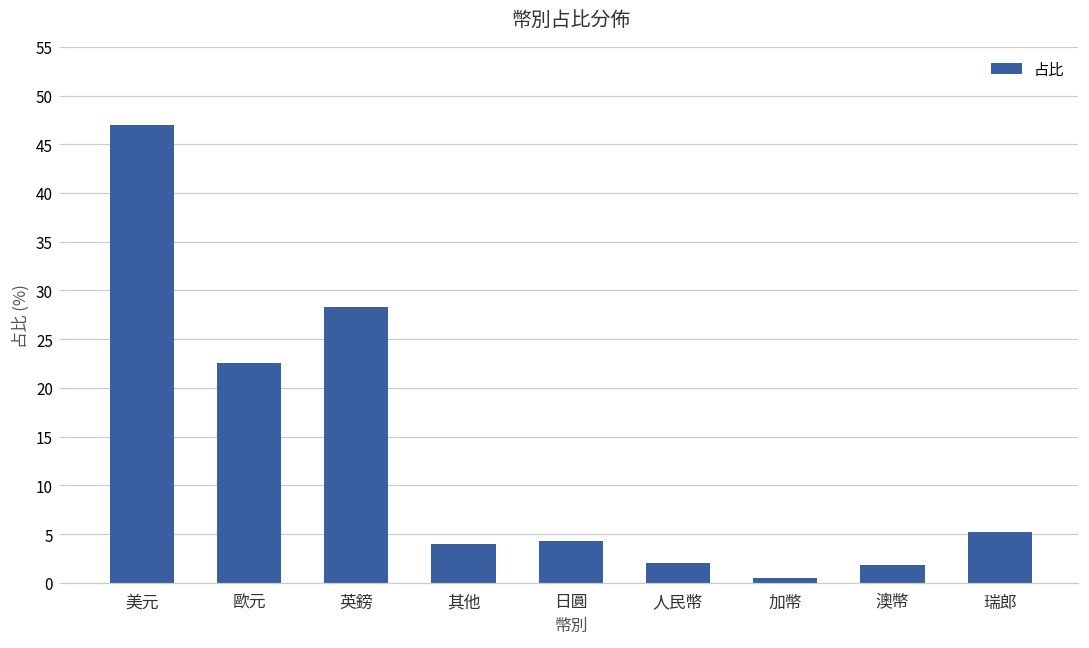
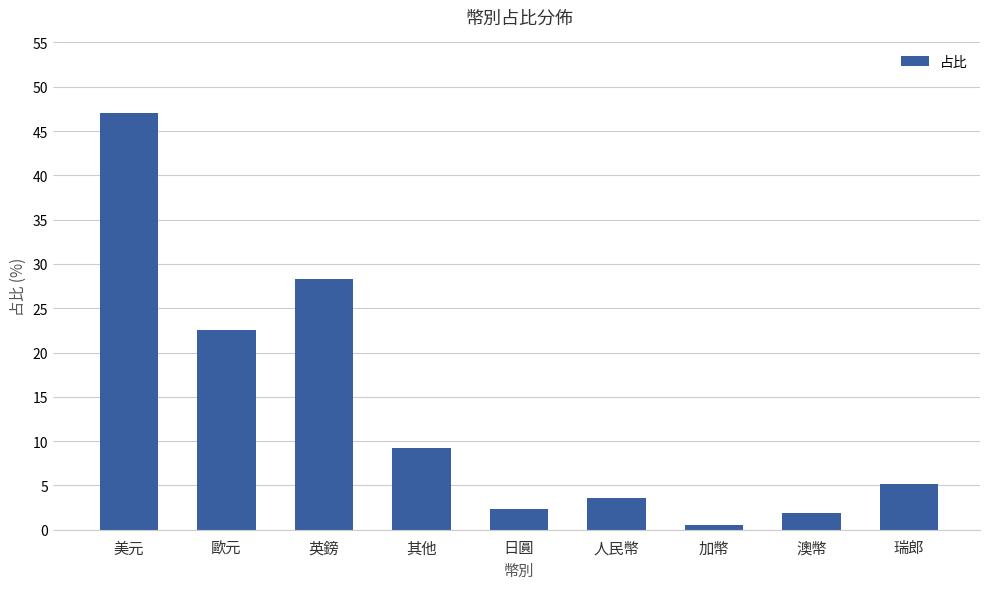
其他: 4 -> 9
日圓: 4 -> 2
人民幣: 2 -> 4
